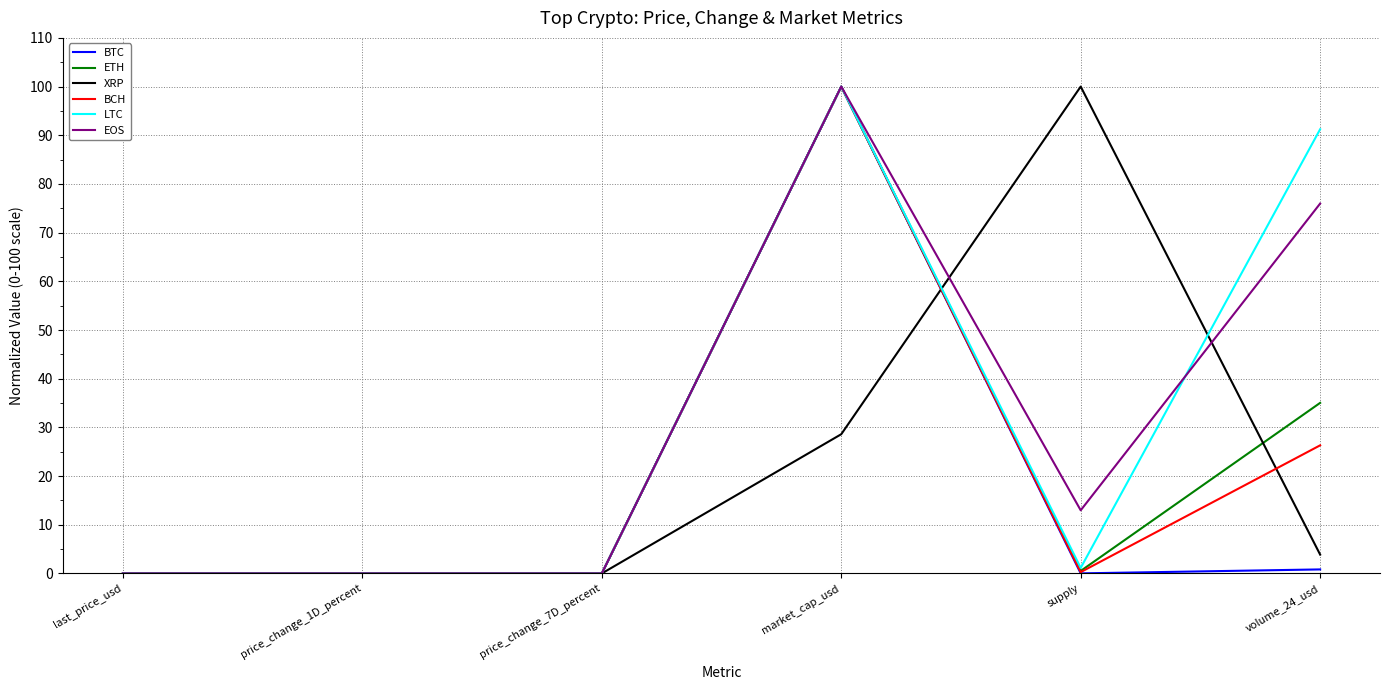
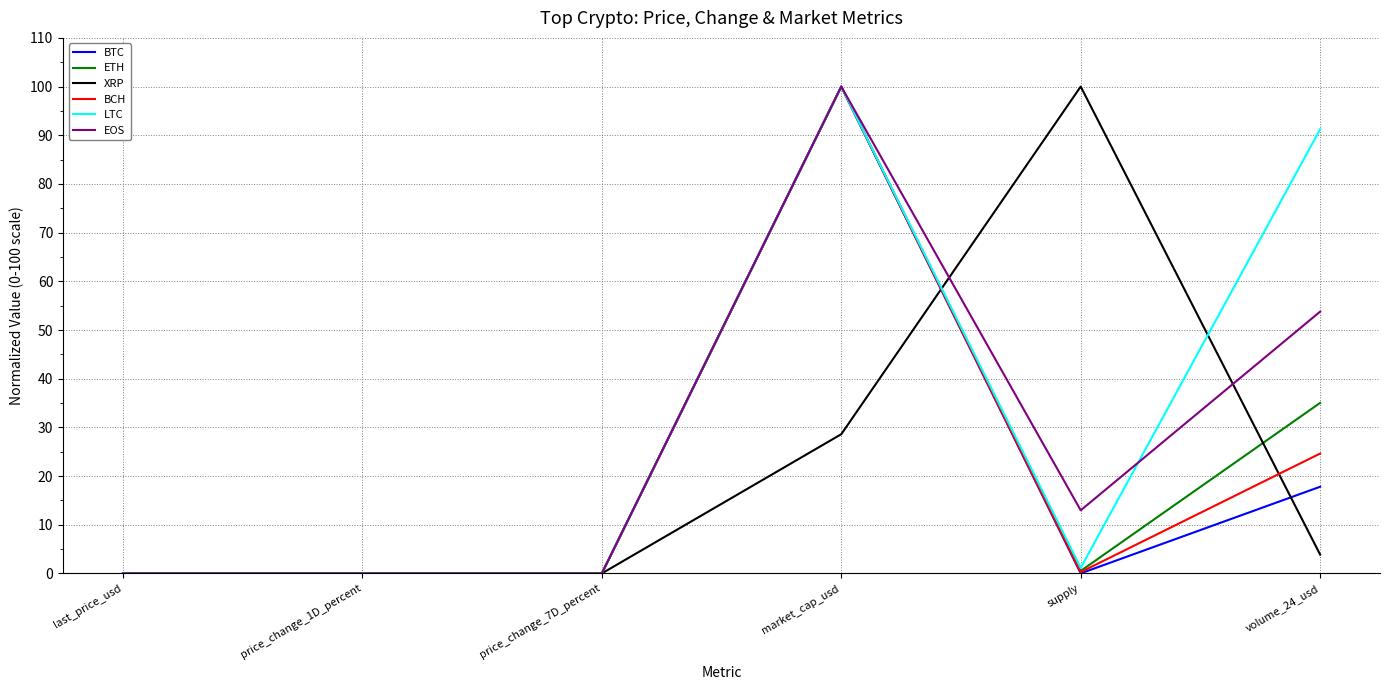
BTC, volume_24_usd: 1 -> 18
BCH, volume_24_usd: 26 -> 25
EOS, volume_24_usd: 76 -> 54
